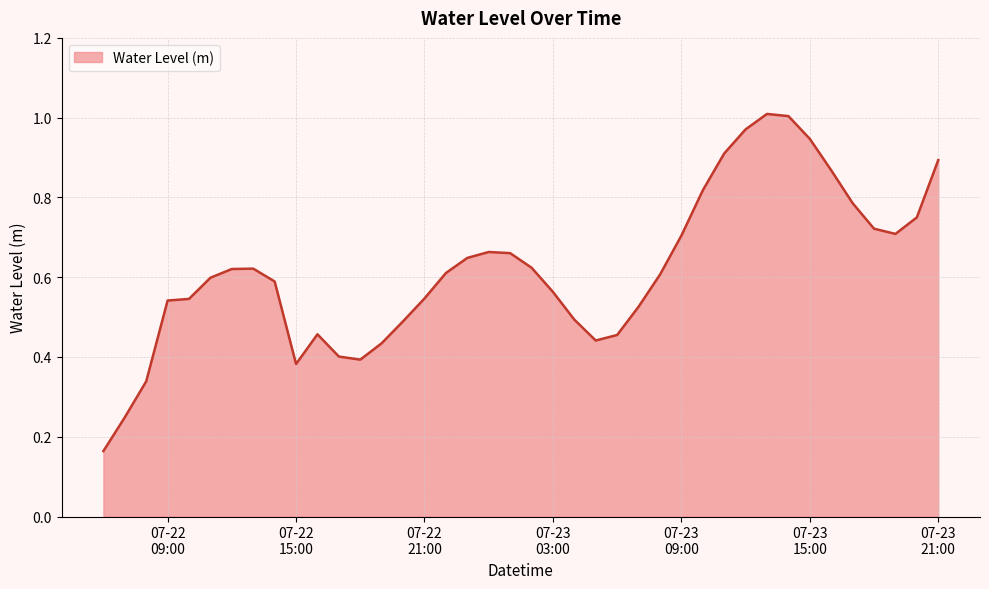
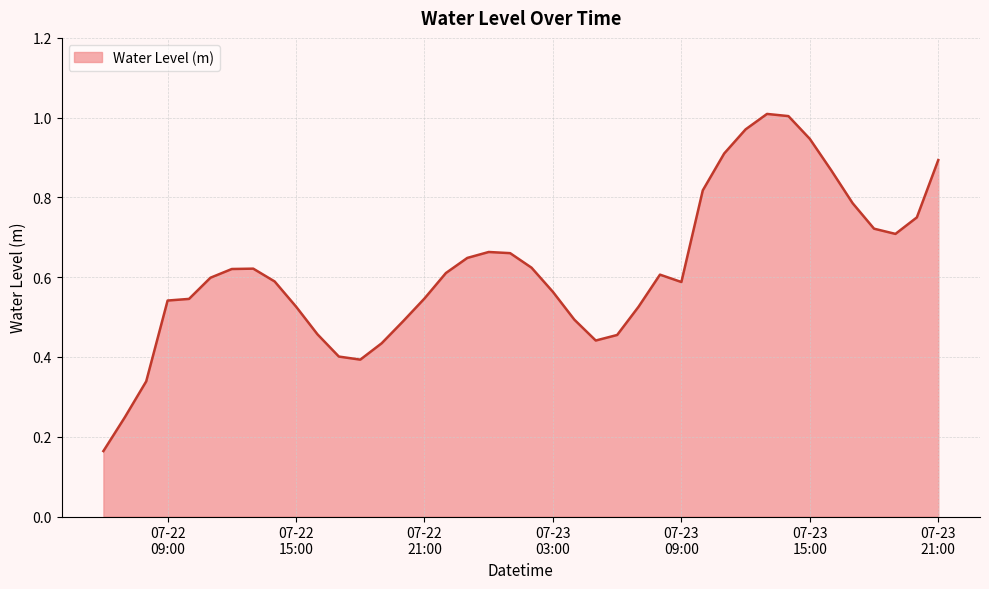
07-22 15:00: 0.38 -> 0.53
07-23 09:00: 0.70 -> 0.59
